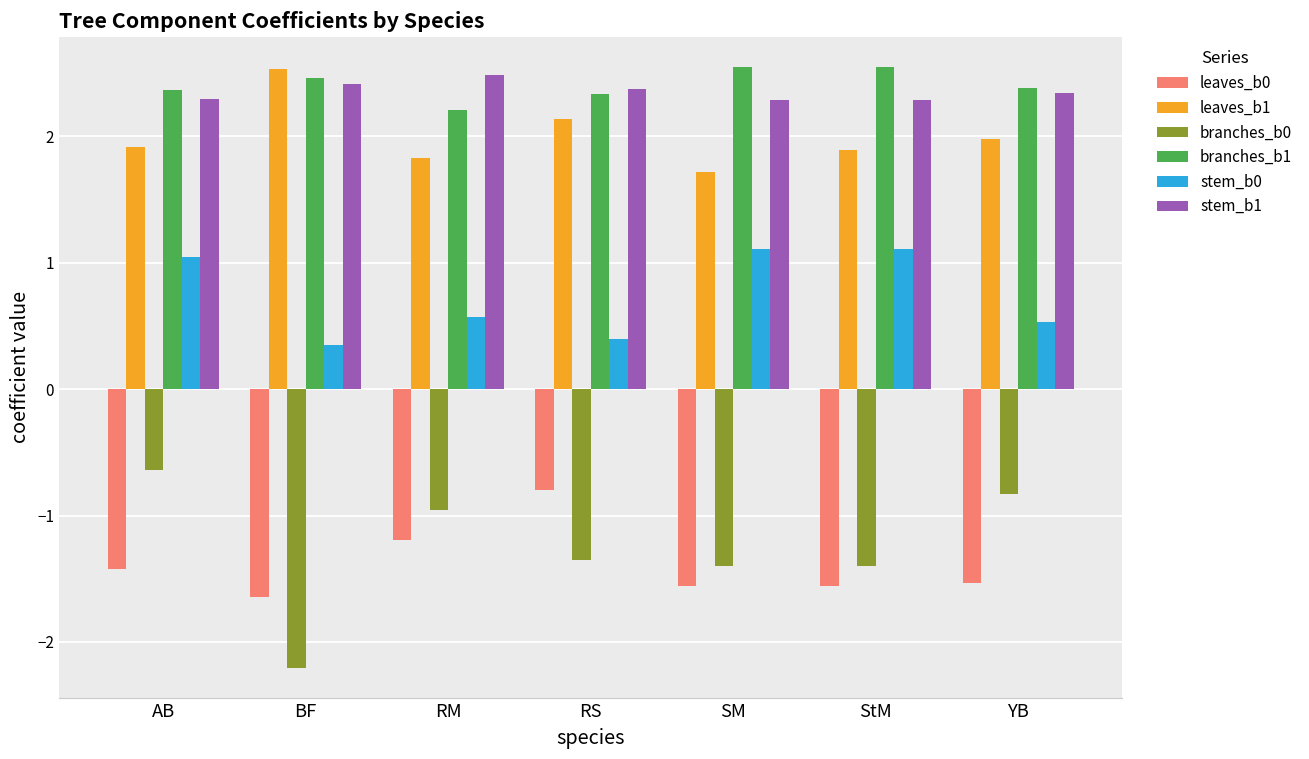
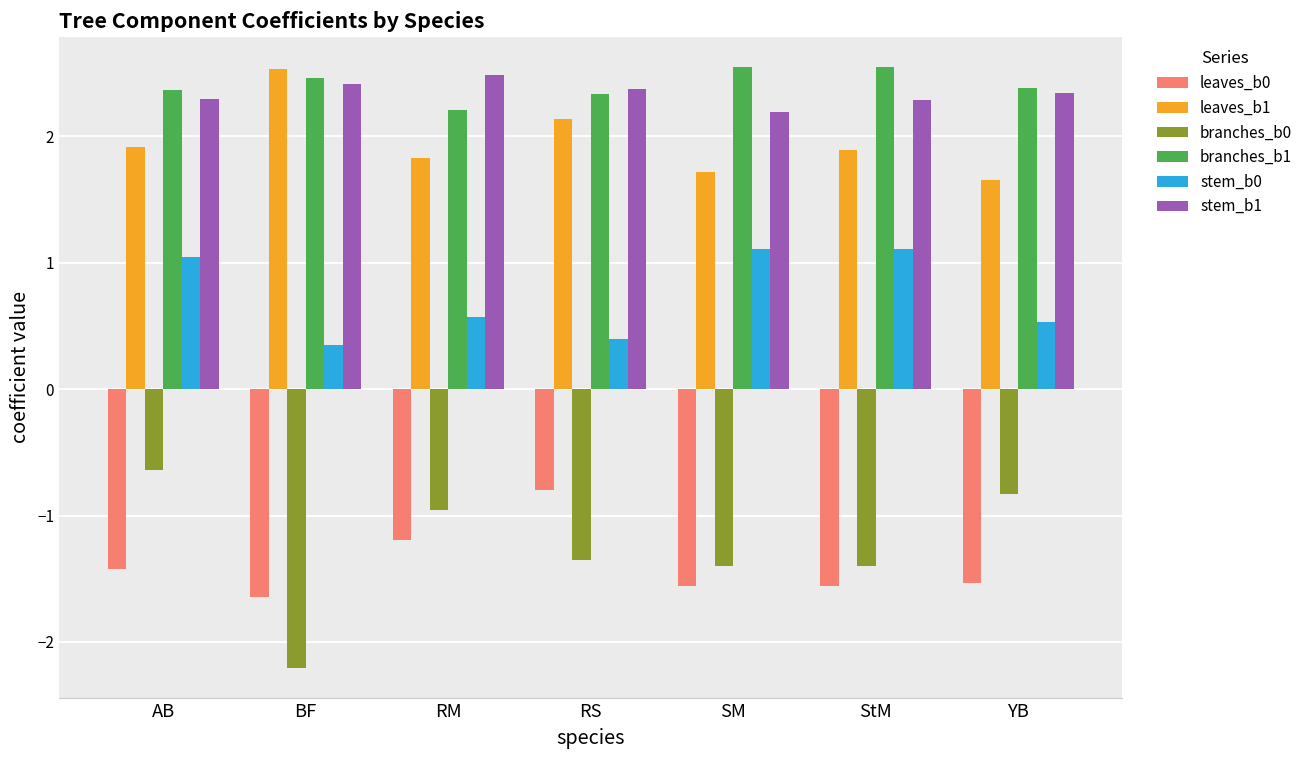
stem_b1, SM: 2.29 -> 2.20
leaves_b1, YB: 1.98 -> 1.66
